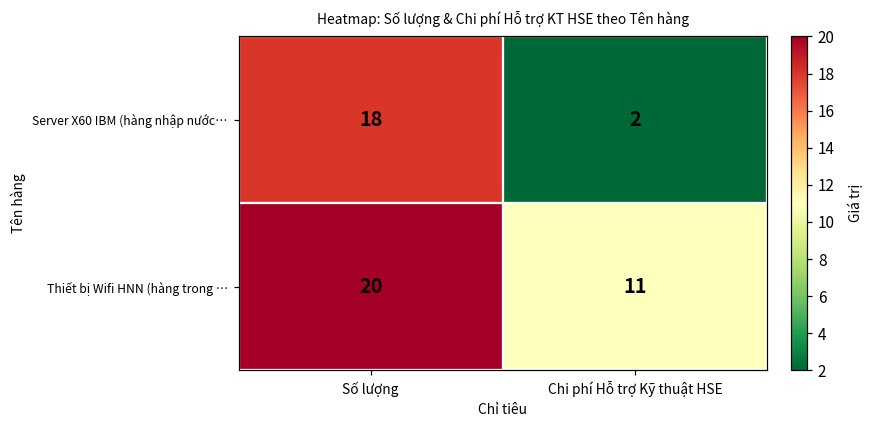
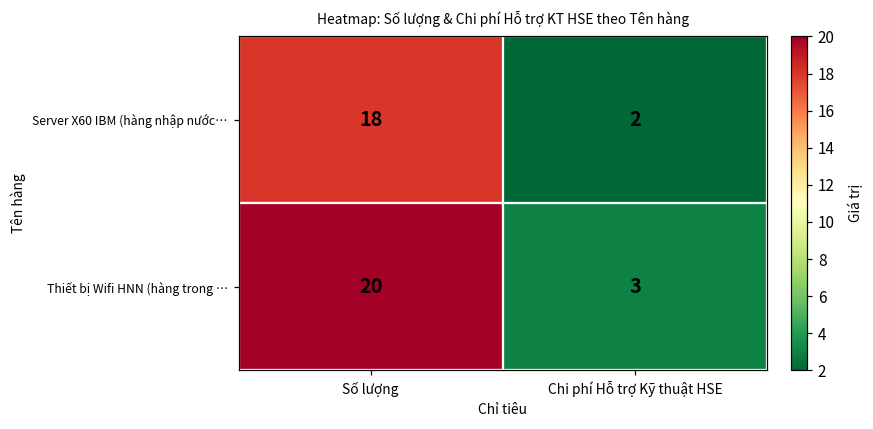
Thiết bị Wifi HNN (hàng trong …, Chi phí Hỗ trợ Kỹ thuật HSE: 11 -> 3
